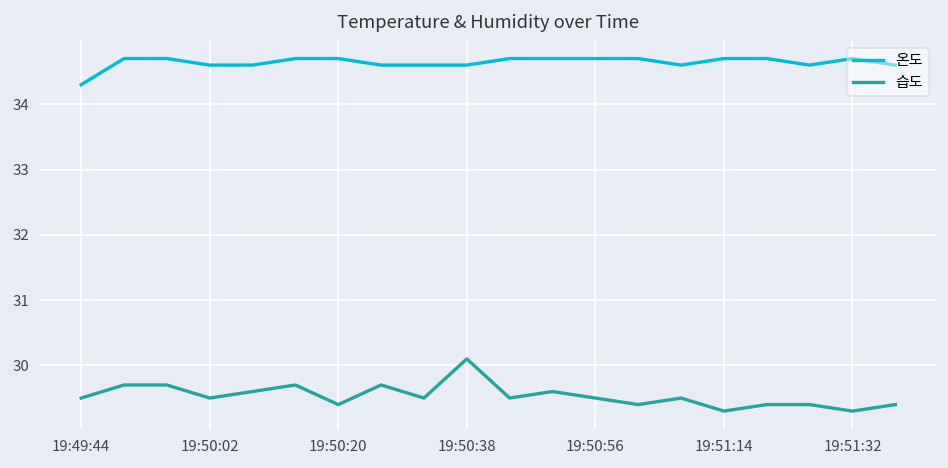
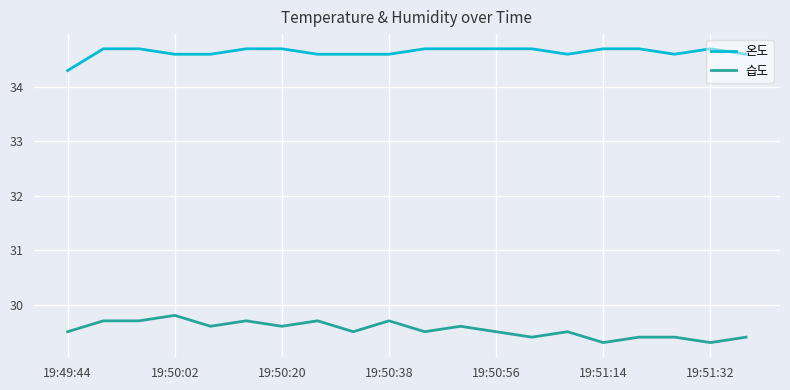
습도, 19:50:02: 29.5 -> 29.8
습도, 19:50:20: 29.4 -> 29.6
습도, 19:50:38: 30.1 -> 29.7
